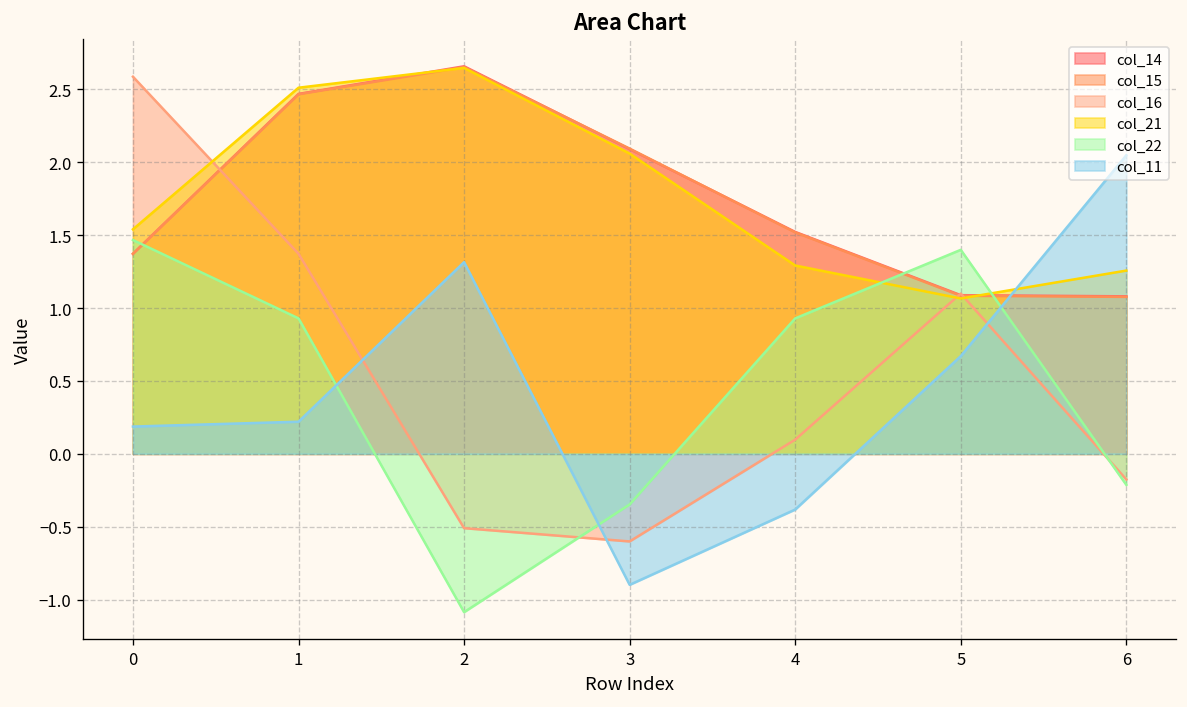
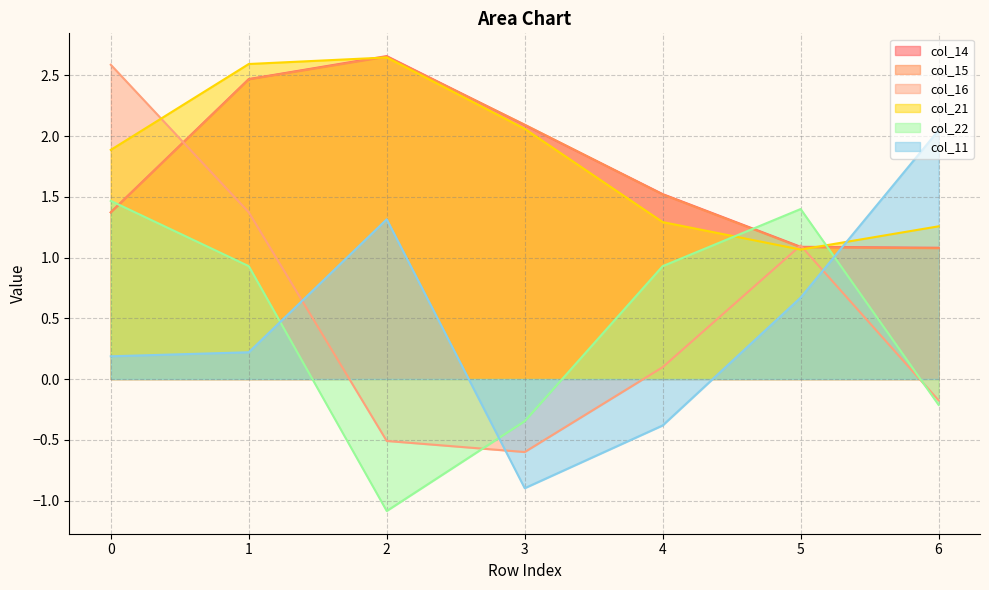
col_21, 0: 1.54 -> 1.89
col_21, 1: 2.51 -> 2.59
